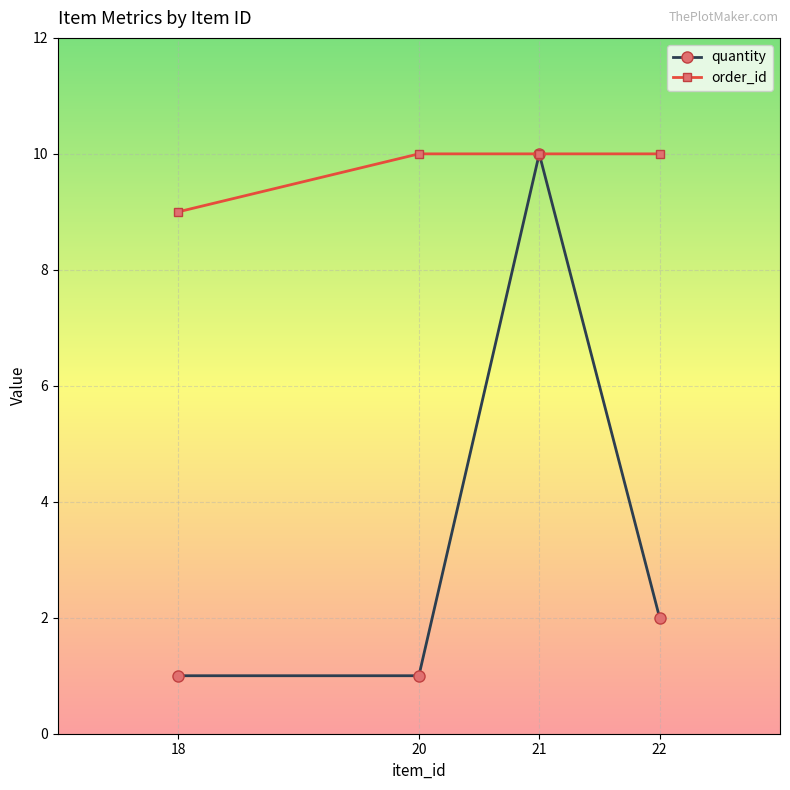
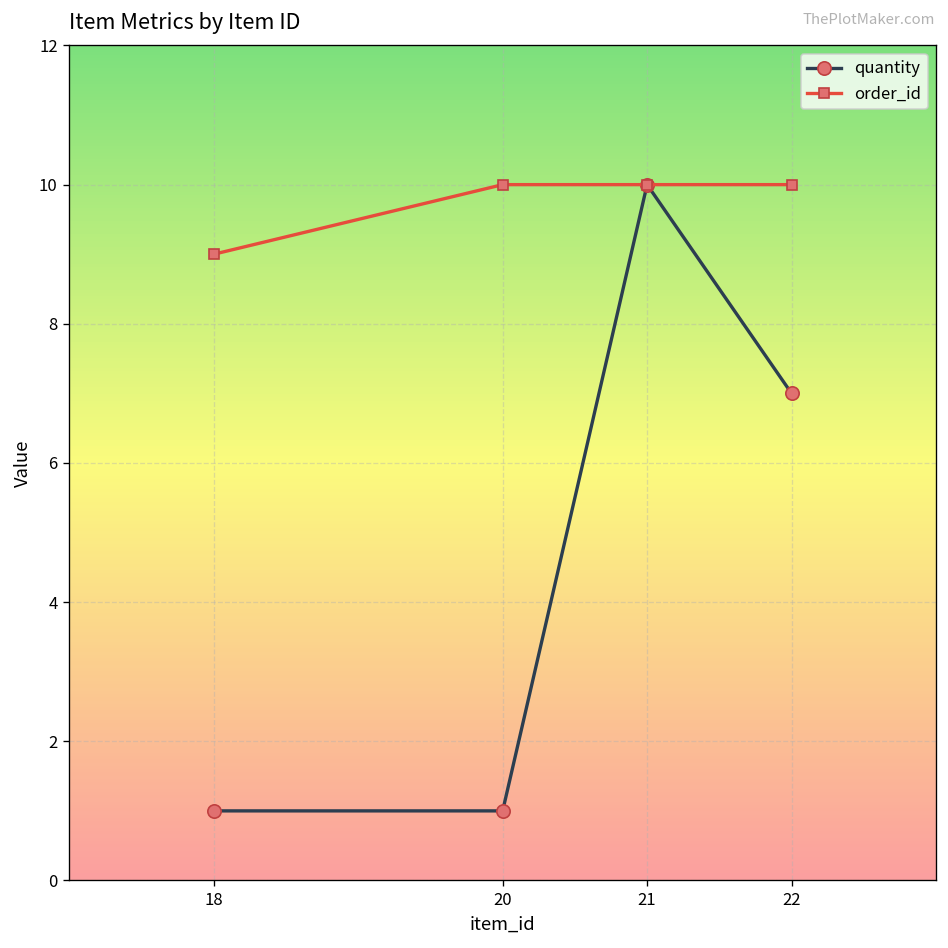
quantity, 22: 2 -> 7
